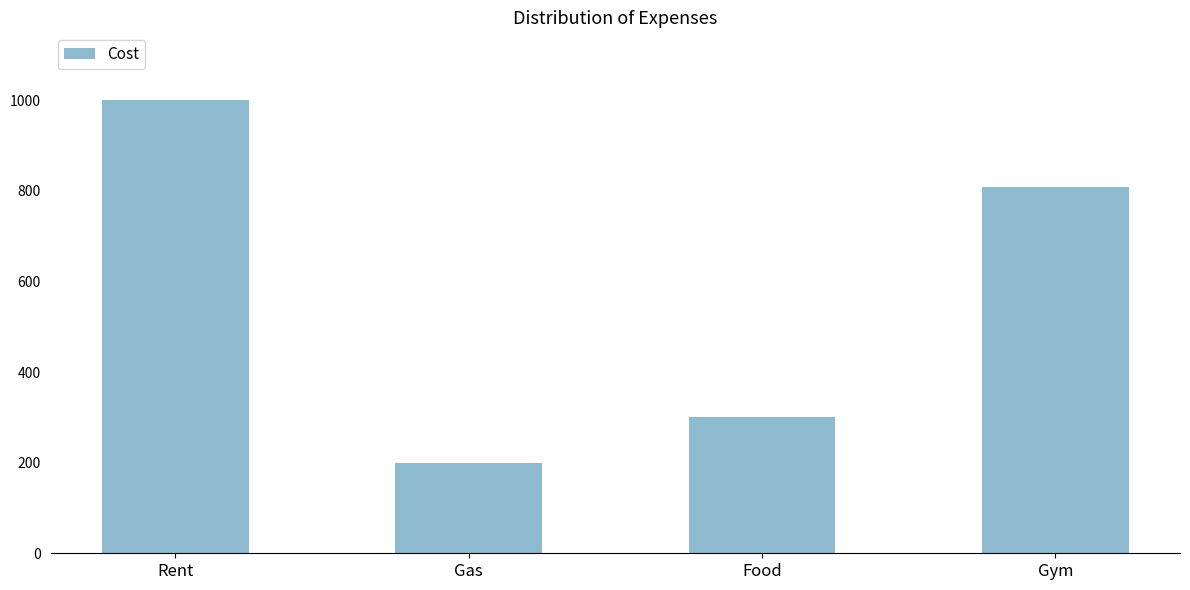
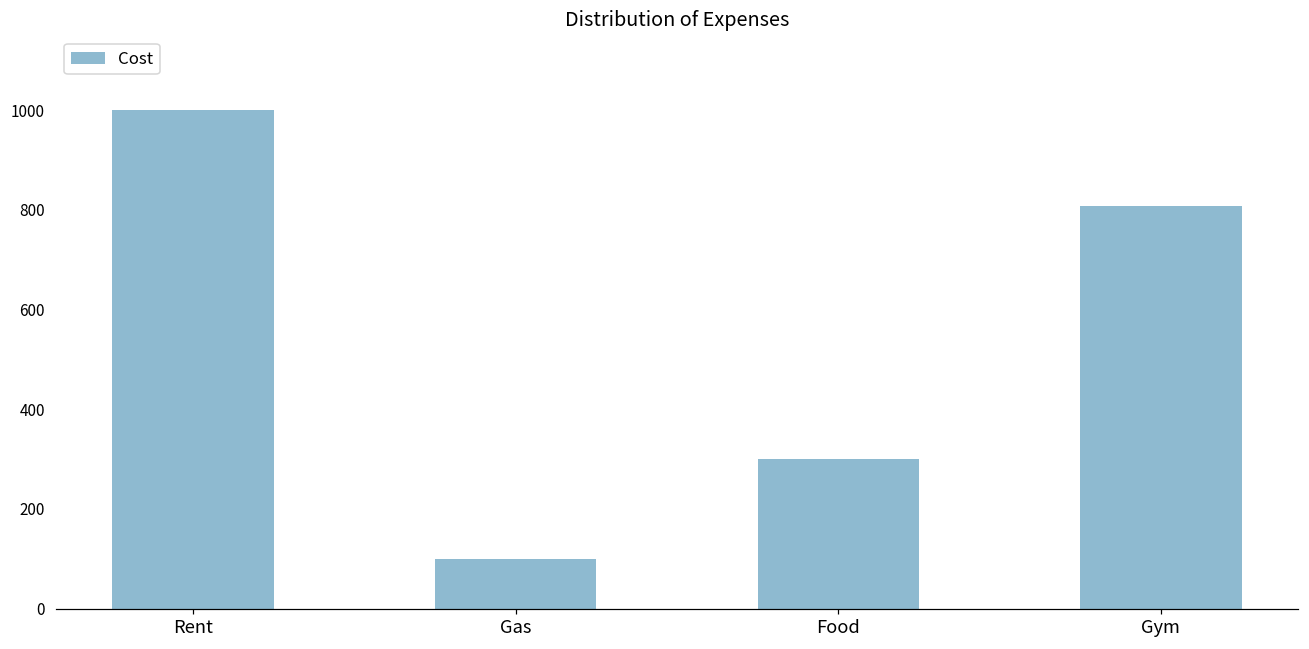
Gas: 200 -> 100
